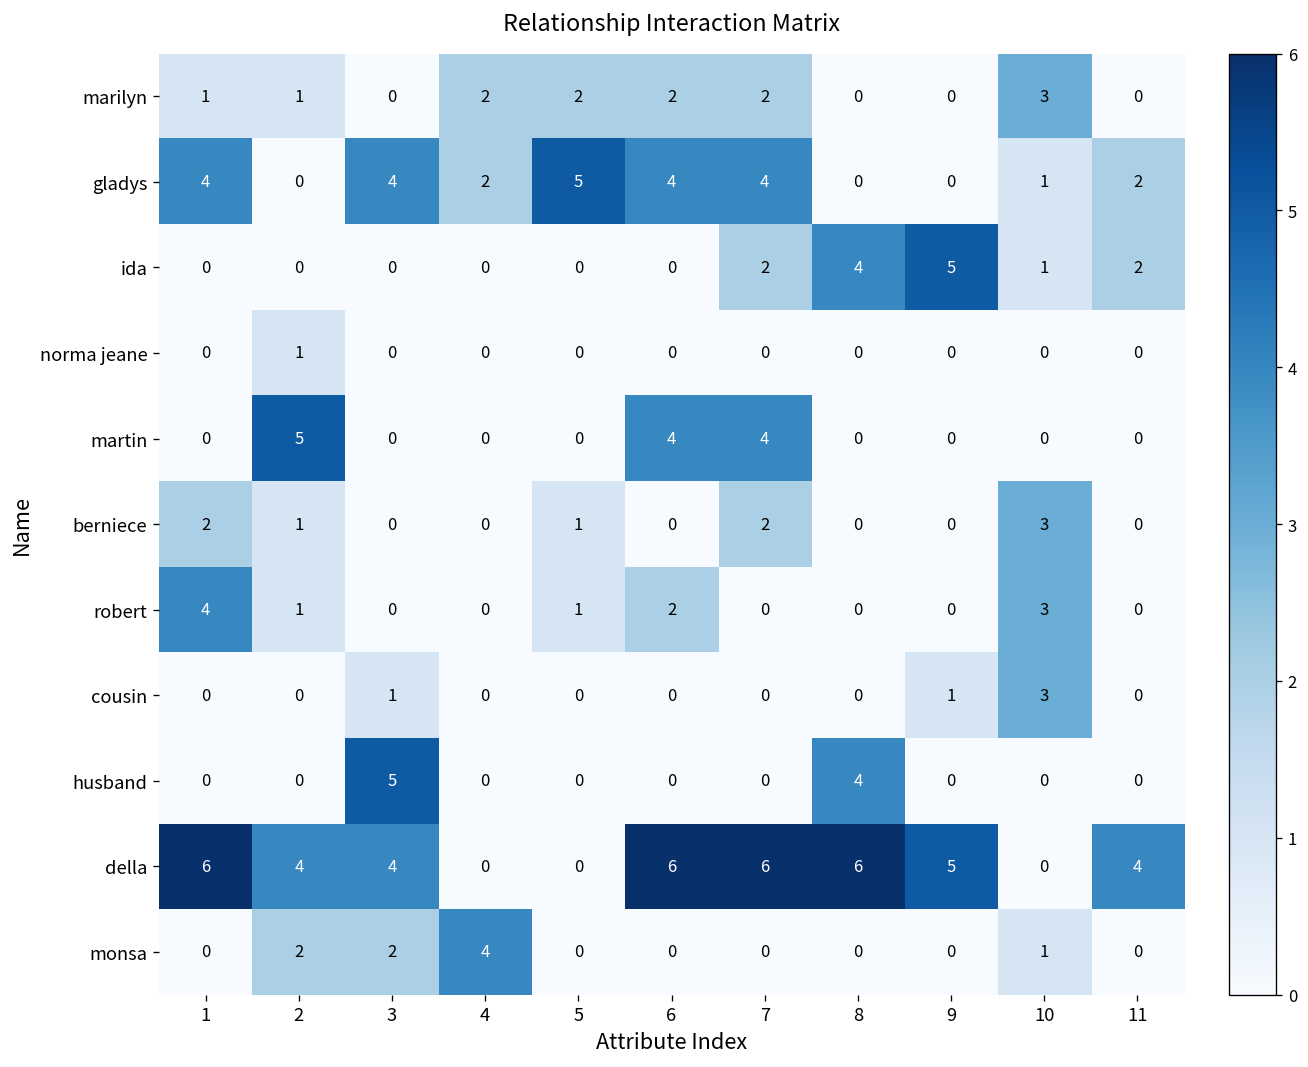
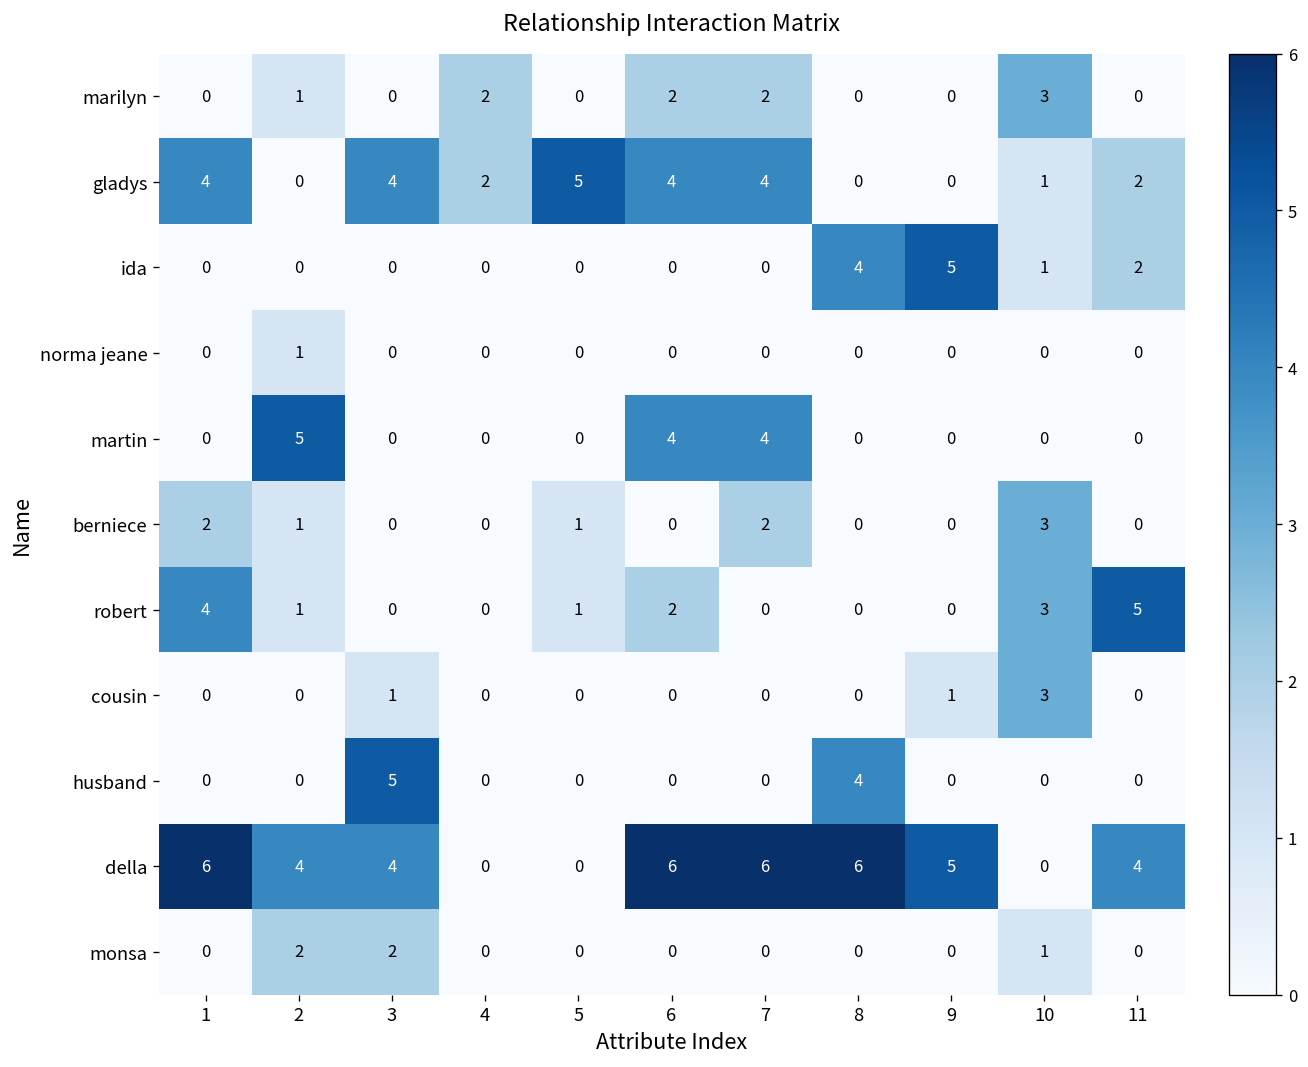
marilyn, 1: 1 -> 0
marilyn, 5: 2 -> 0
ida, 7: 2 -> 0
robert, 11: 0 -> 5
monsa, 4: 4 -> 0
